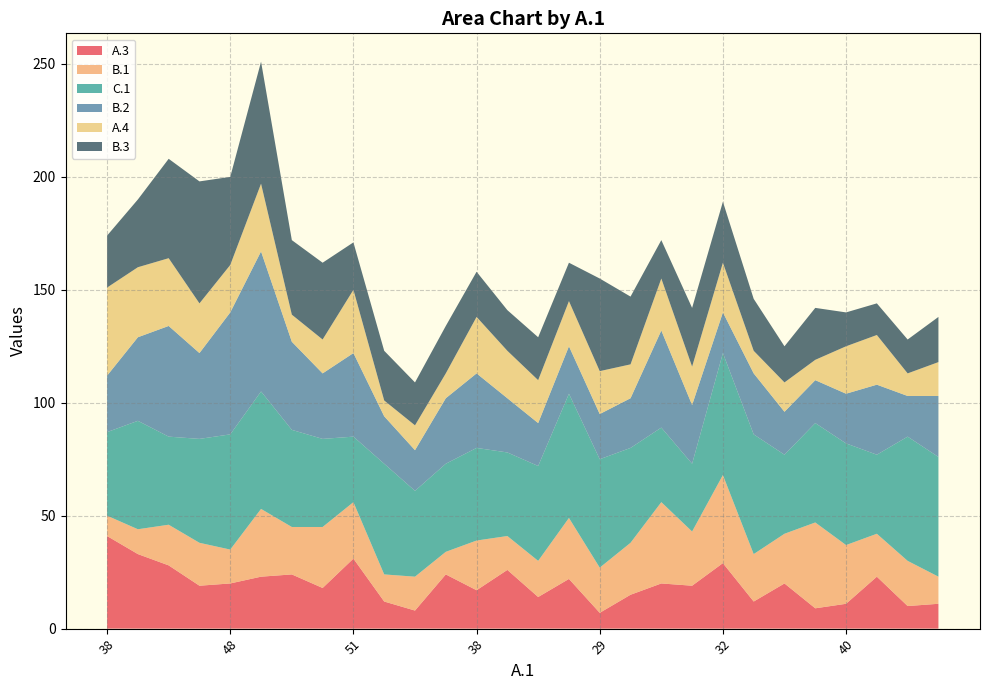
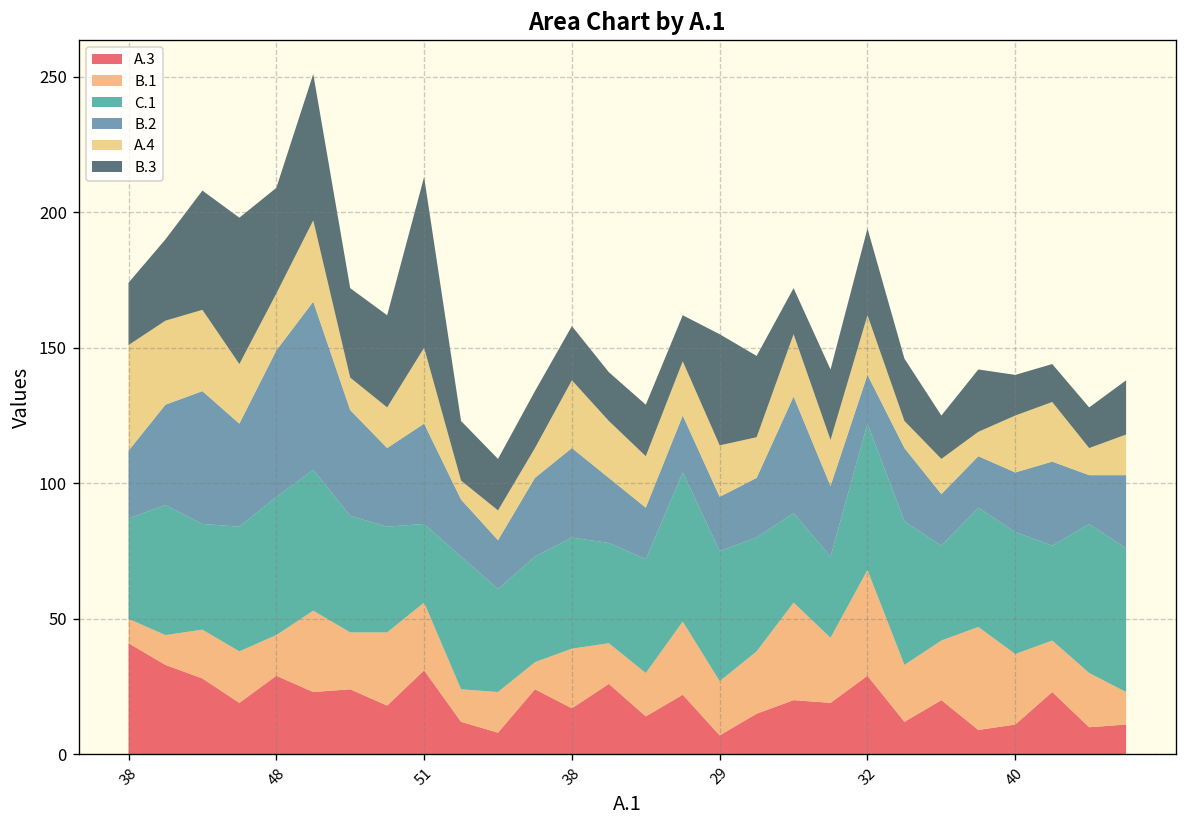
A.3, 48: 20 -> 29
B.3, 51: 21 -> 63
B.3, 32: 27 -> 32
